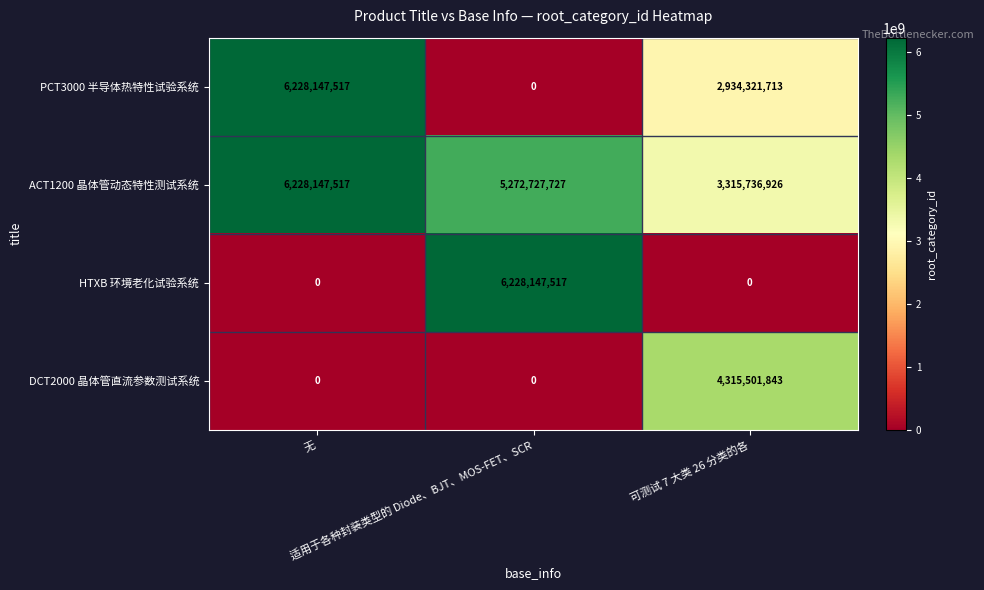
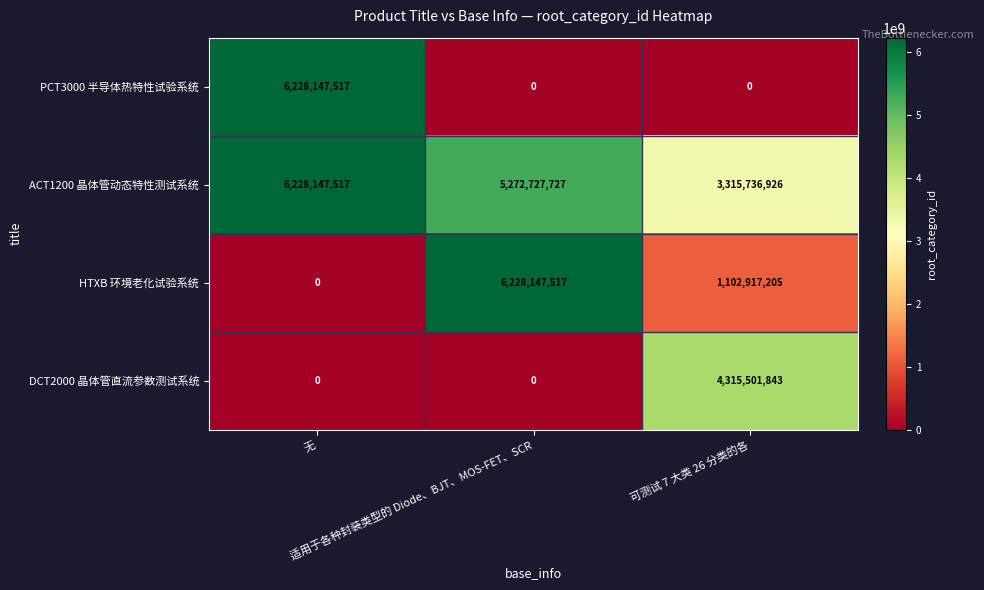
PCT3000 半导体热特性试验系统, 可测试 7 大类 26 分类的各: 2,934,321,713 -> 0
HTXB 环境老化试验系统, 可测试 7 大类 26 分类的各: 0 -> 1,102,917,205
